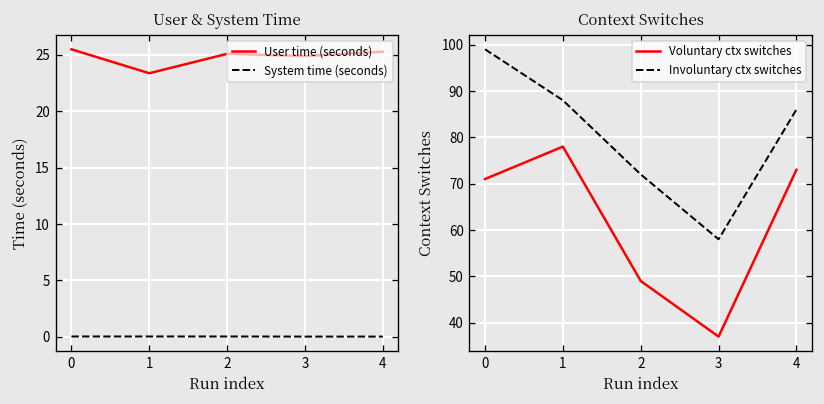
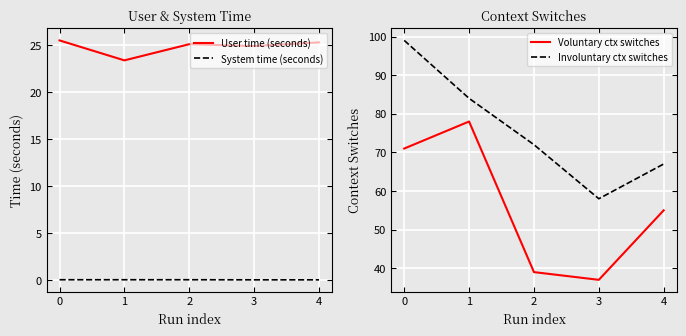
Context Switches, Involuntary ctx switches, 1: 88 -> 84
Context Switches, Voluntary ctx switches, 2: 49 -> 39
Context Switches, Voluntary ctx switches, 4: 73 -> 55
Context Switches, Involuntary ctx switches, 4: 86 -> 67
